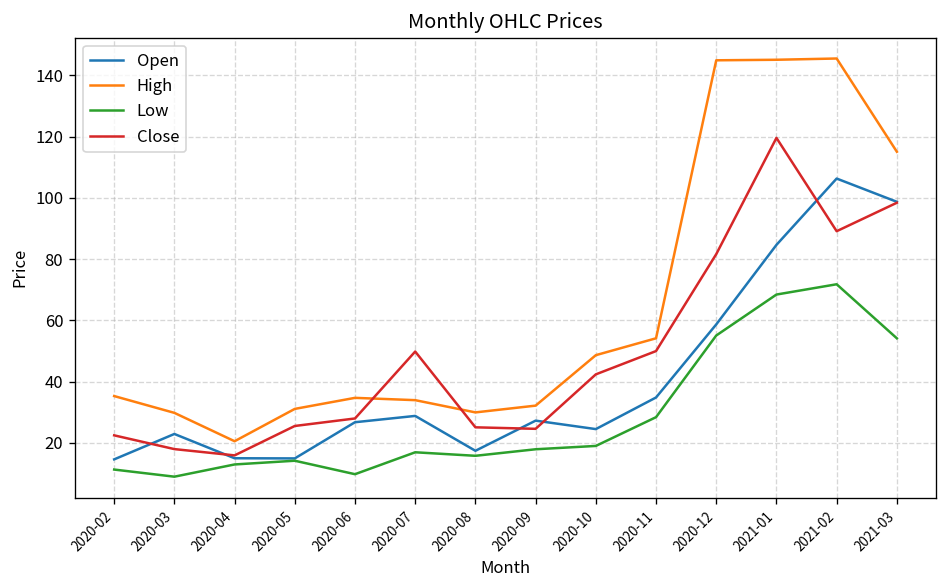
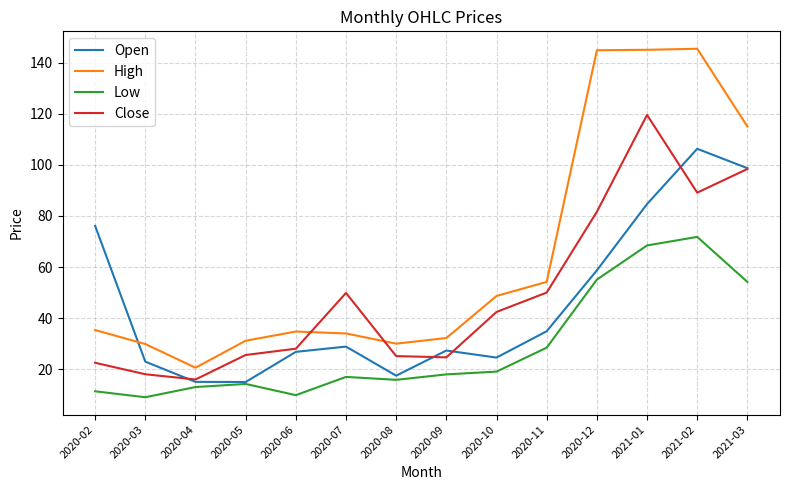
Open, 2020-02: 15 -> 76
